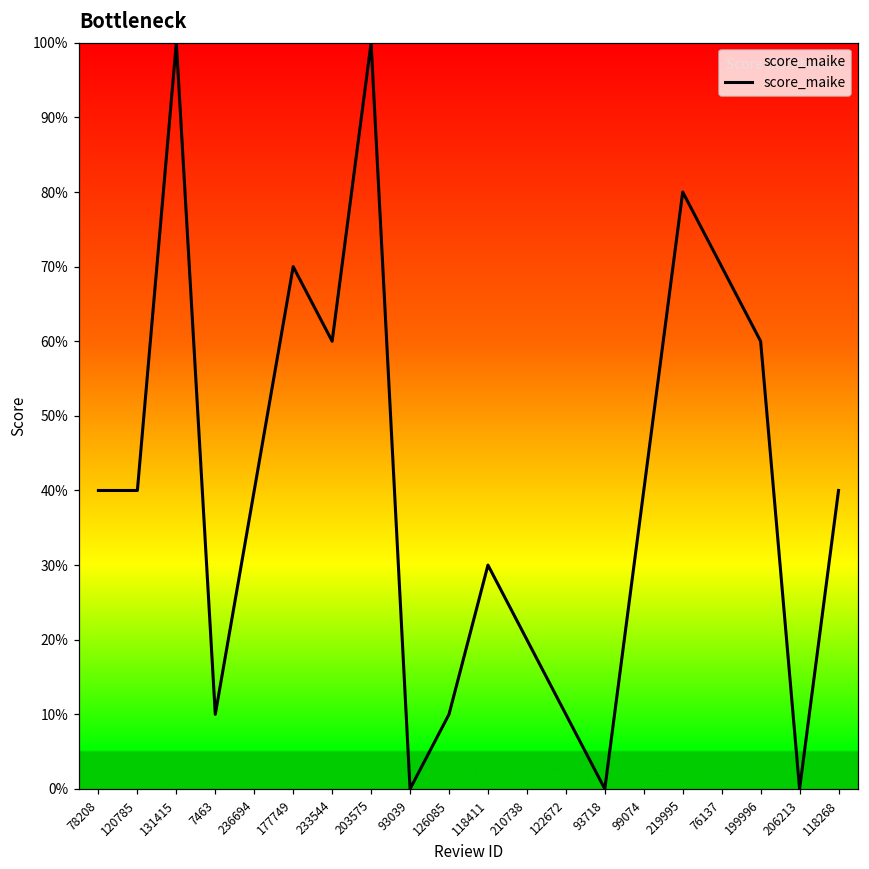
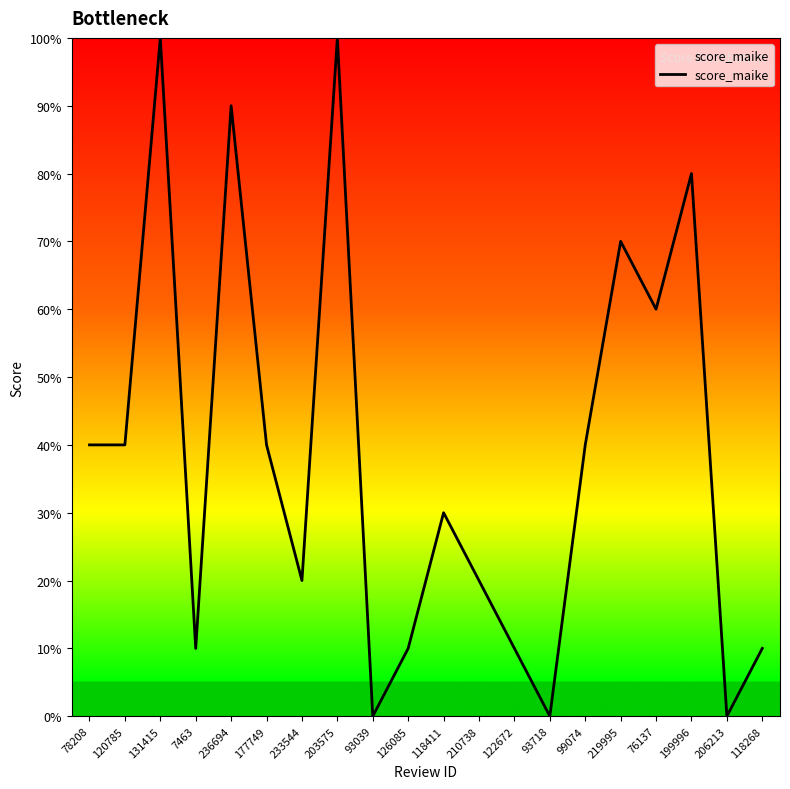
236694: 40% -> 90%
177749: 70% -> 40%
233544: 60% -> 20%
219995: 80% -> 70%
76137: 70% -> 60%
199996: 60% -> 80%
118268: 40% -> 10%
